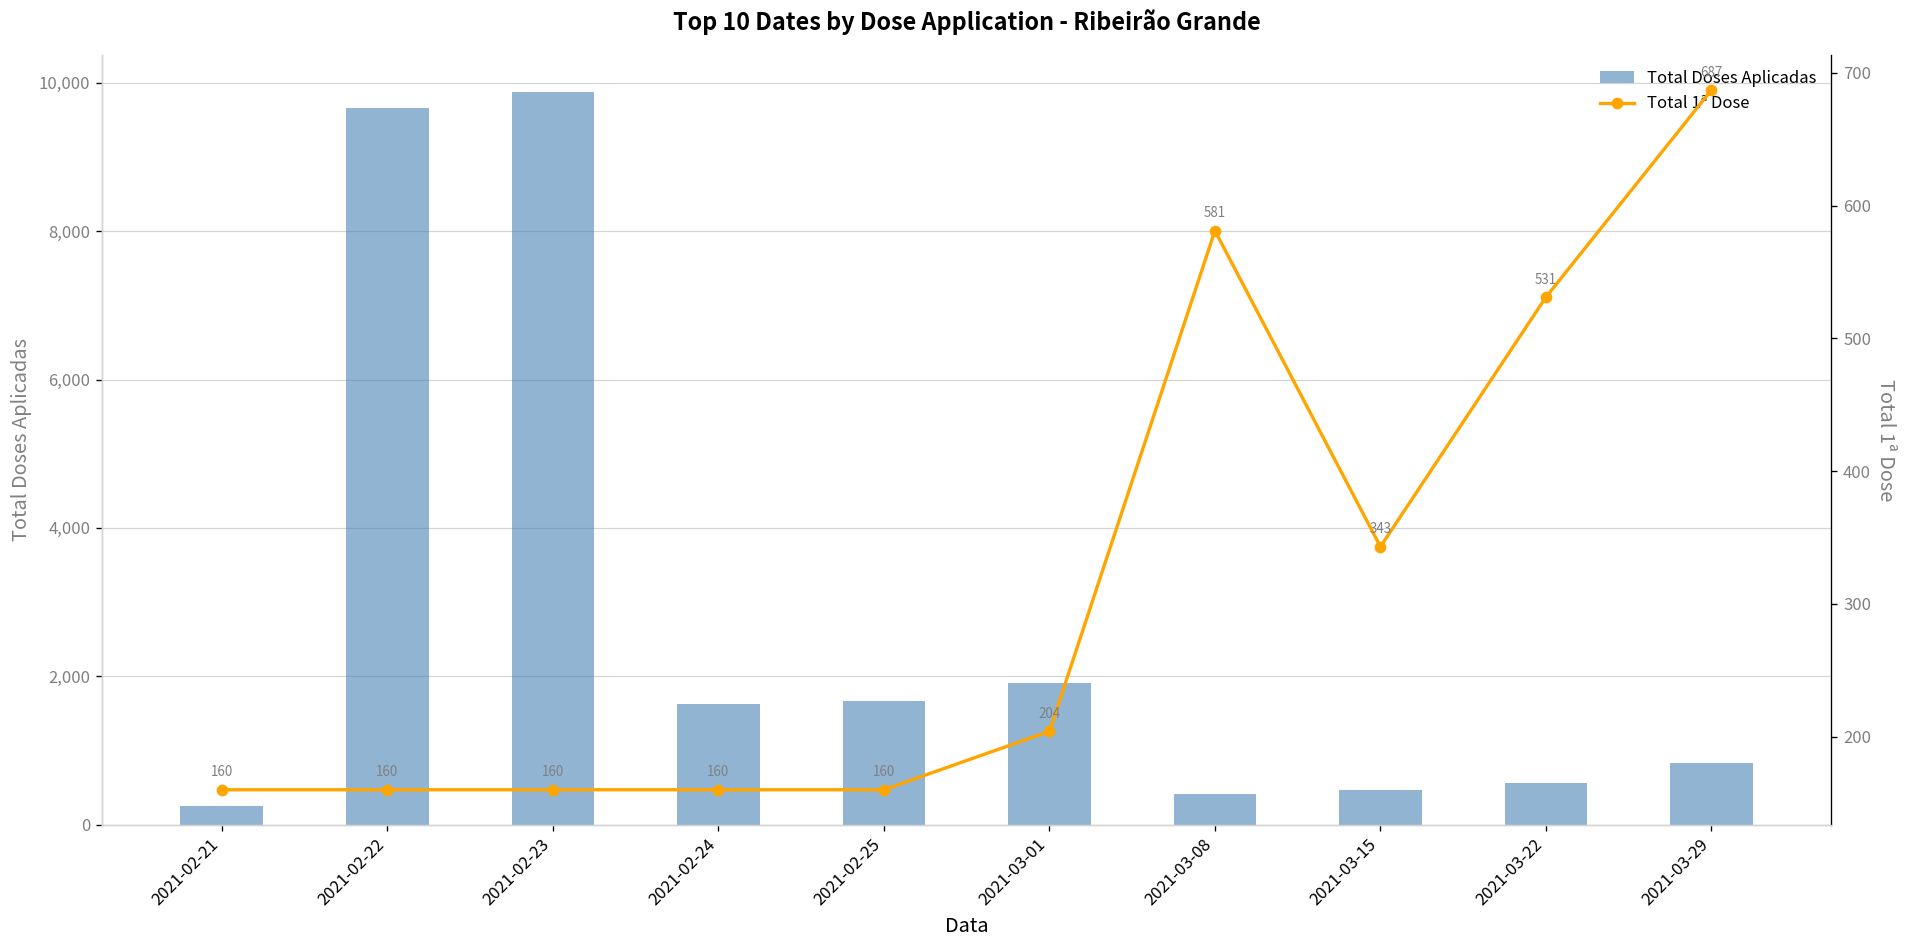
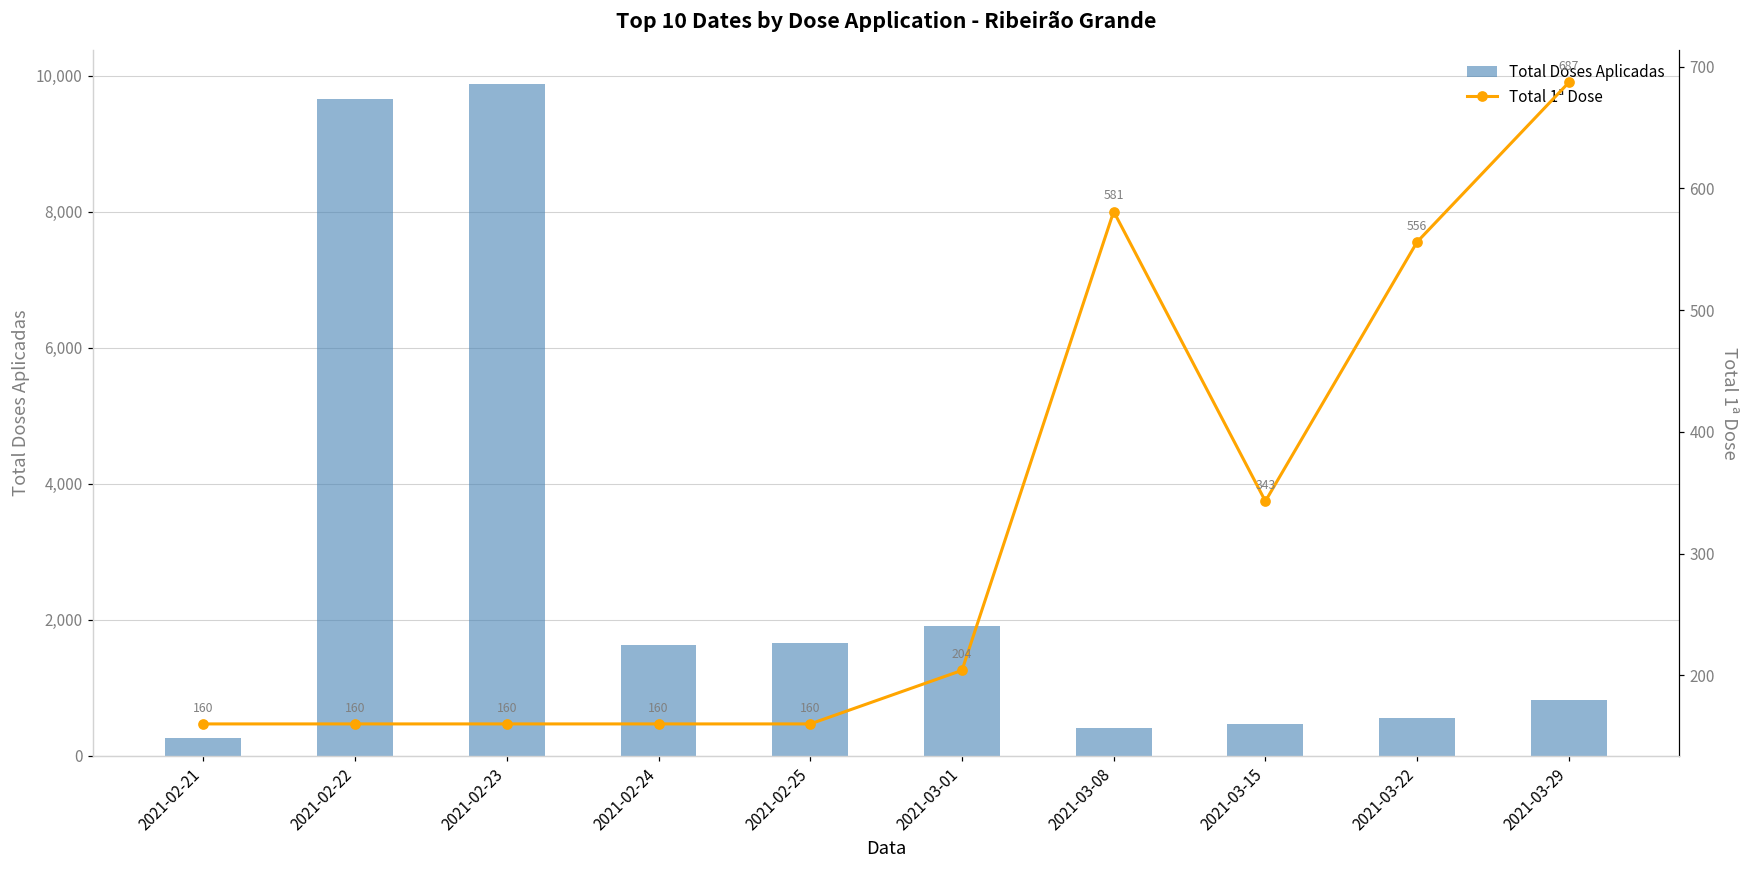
Total 1ª Dose, 2021-03-22: 531 -> 556
